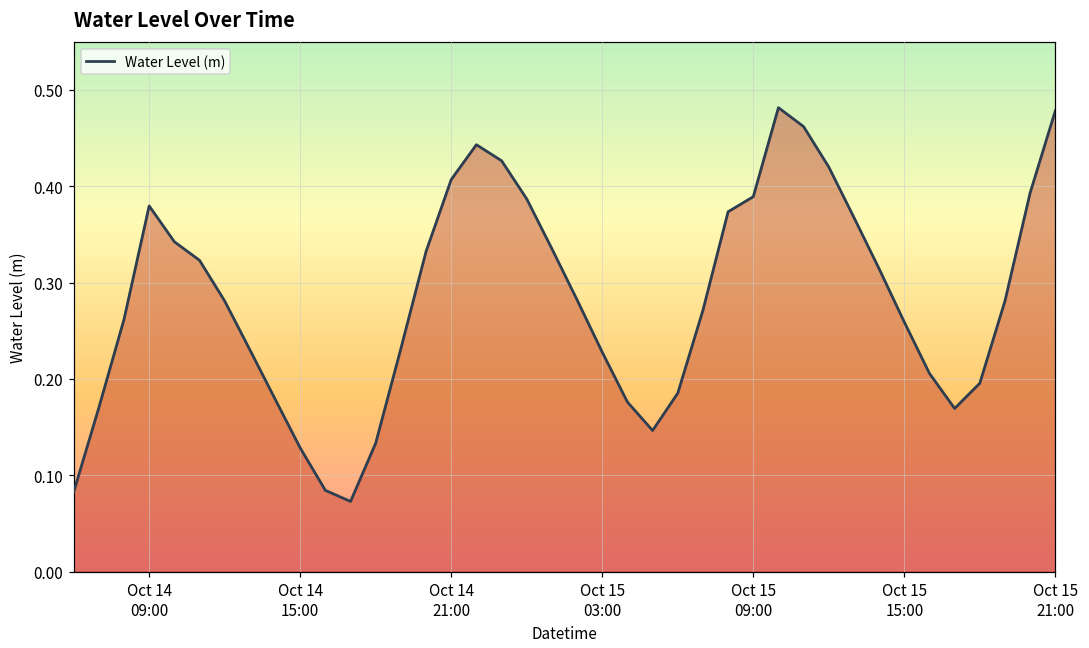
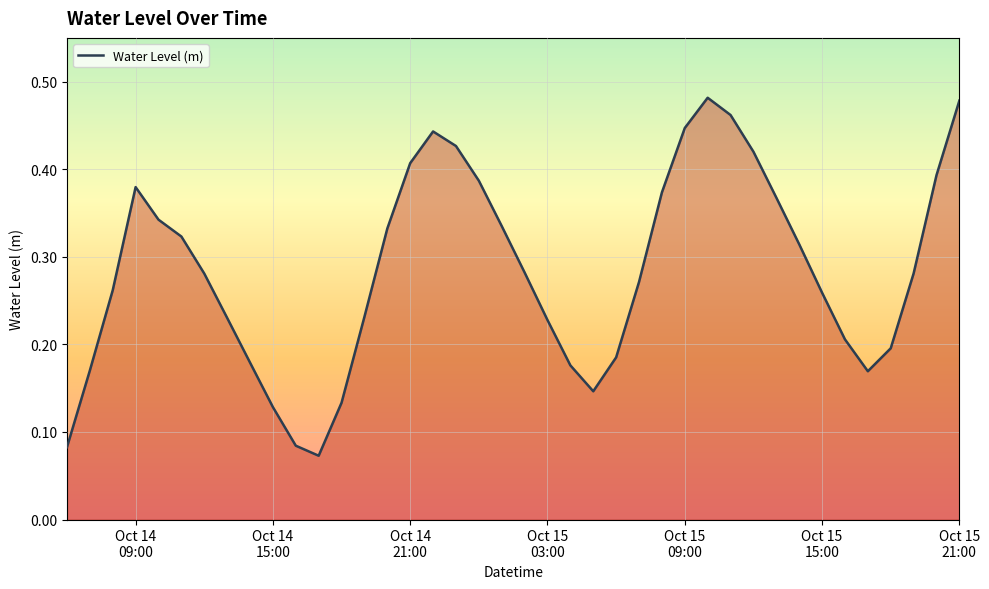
Oct 15 09:00: 0.39 -> 0.45
